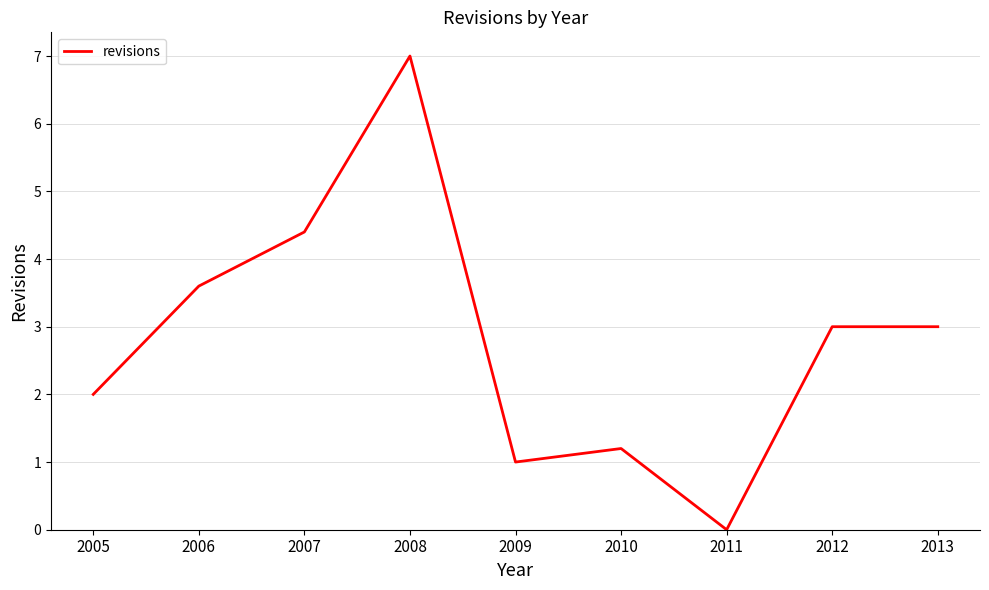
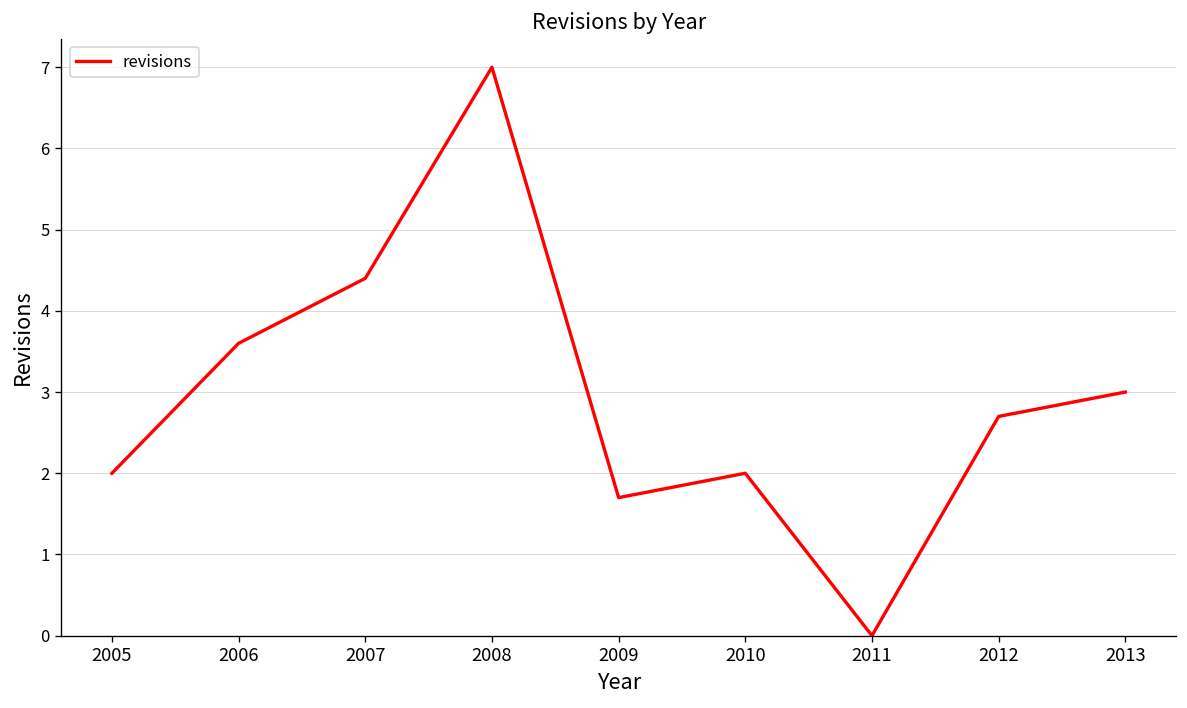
2009: 1.0 -> 1.7
2010: 1.2 -> 2.0
2012: 3.0 -> 2.7
